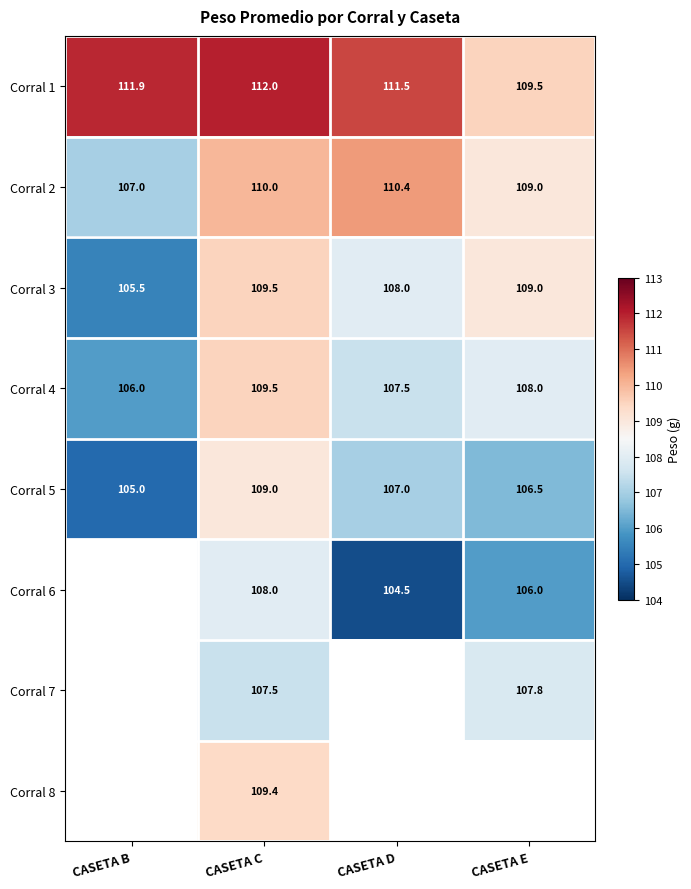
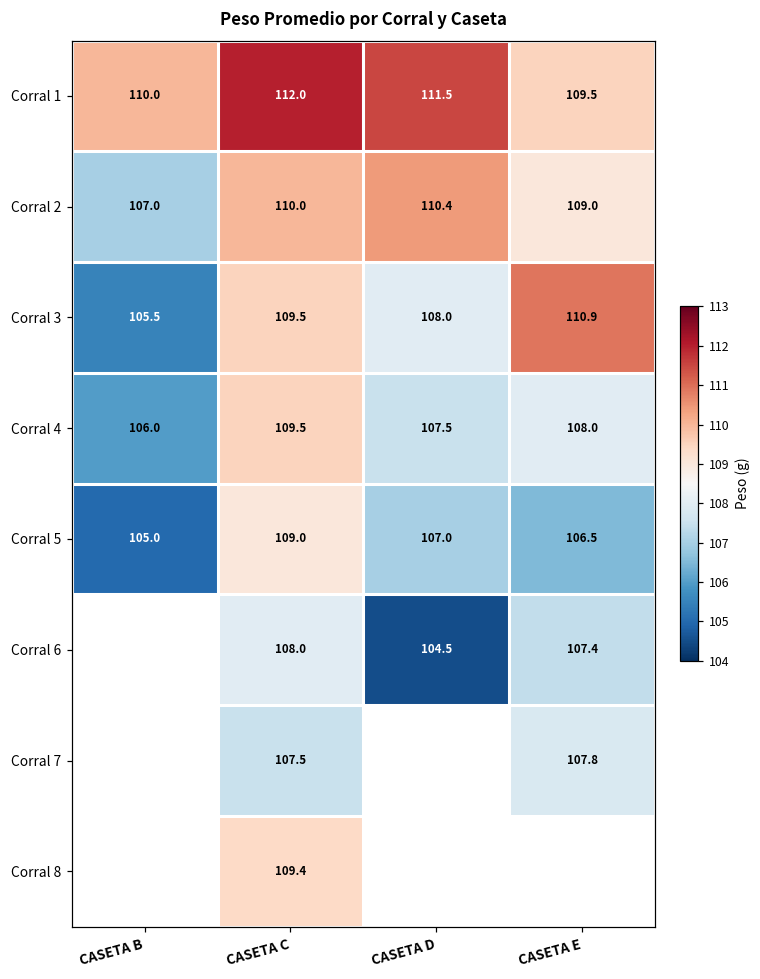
Corral 1, CASETA B: 111.9 -> 110.0
Corral 3, CASETA E: 109.0 -> 110.9
Corral 6, CASETA E: 106.0 -> 107.4
